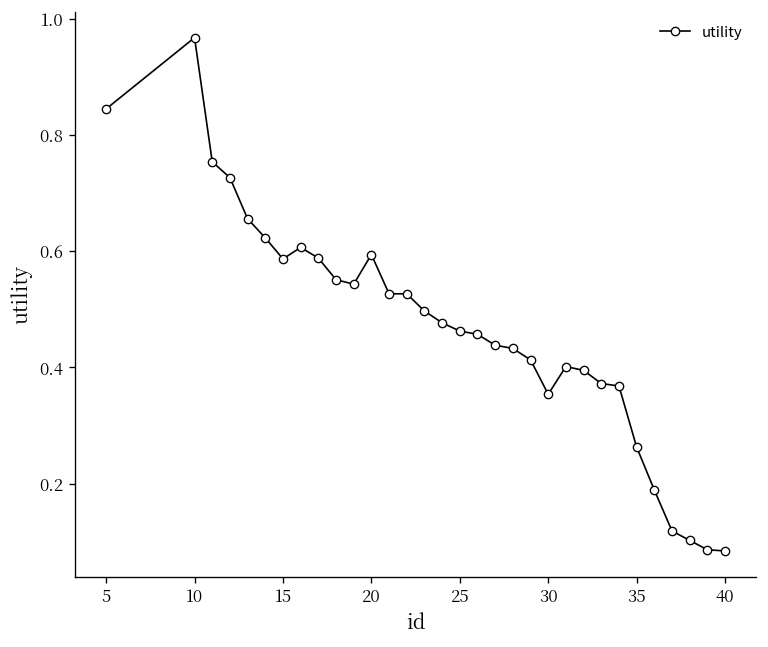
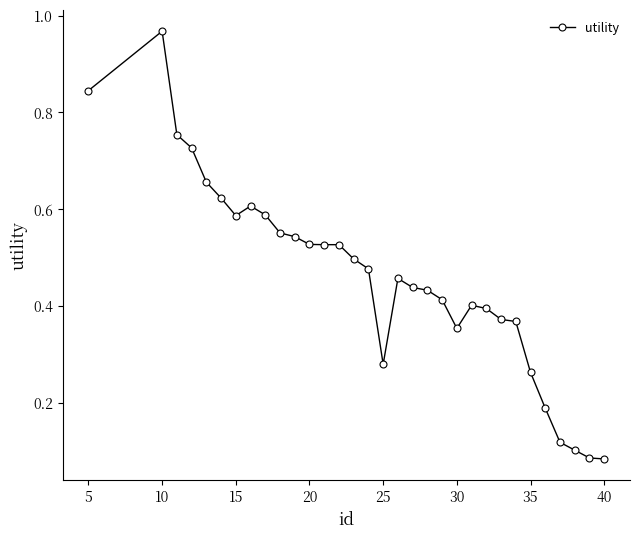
20: 0.59 -> 0.53
25: 0.46 -> 0.28
